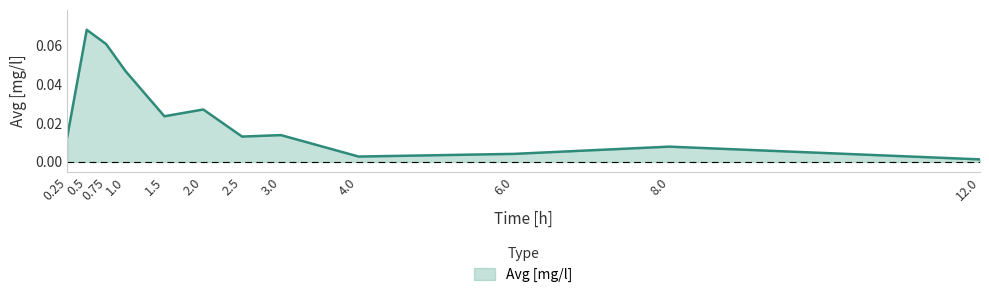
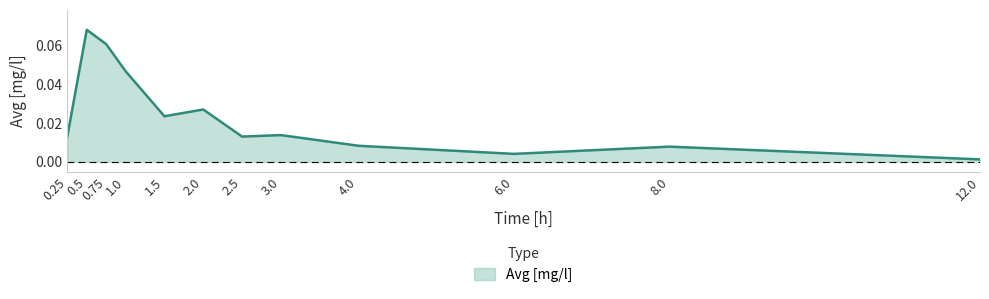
4.0: 0.003 -> 0.008
